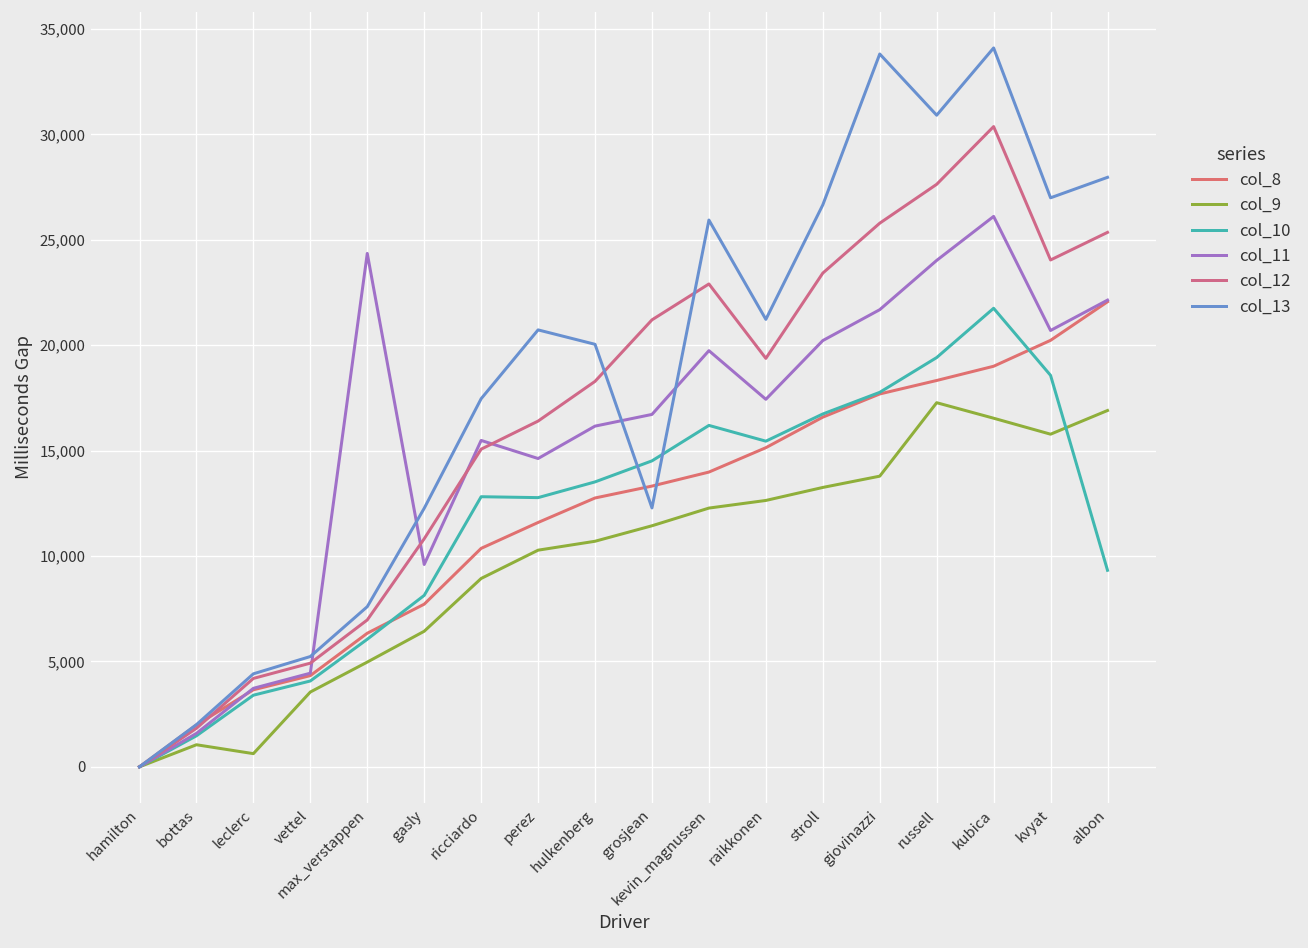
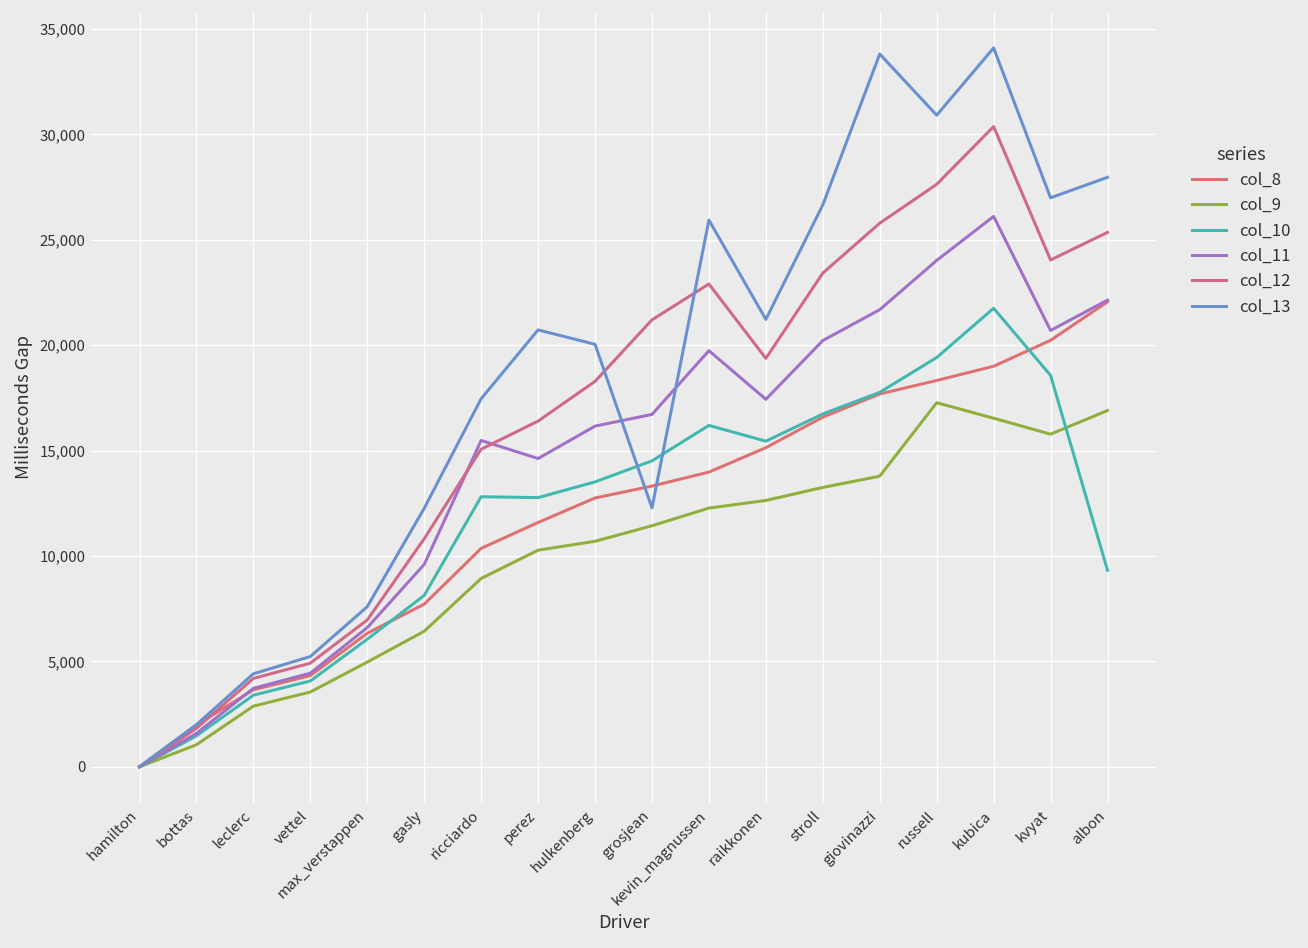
col_9, leclerc: 600 -> 2,900
col_11, max_verstappen: 24,400 -> 6,600
